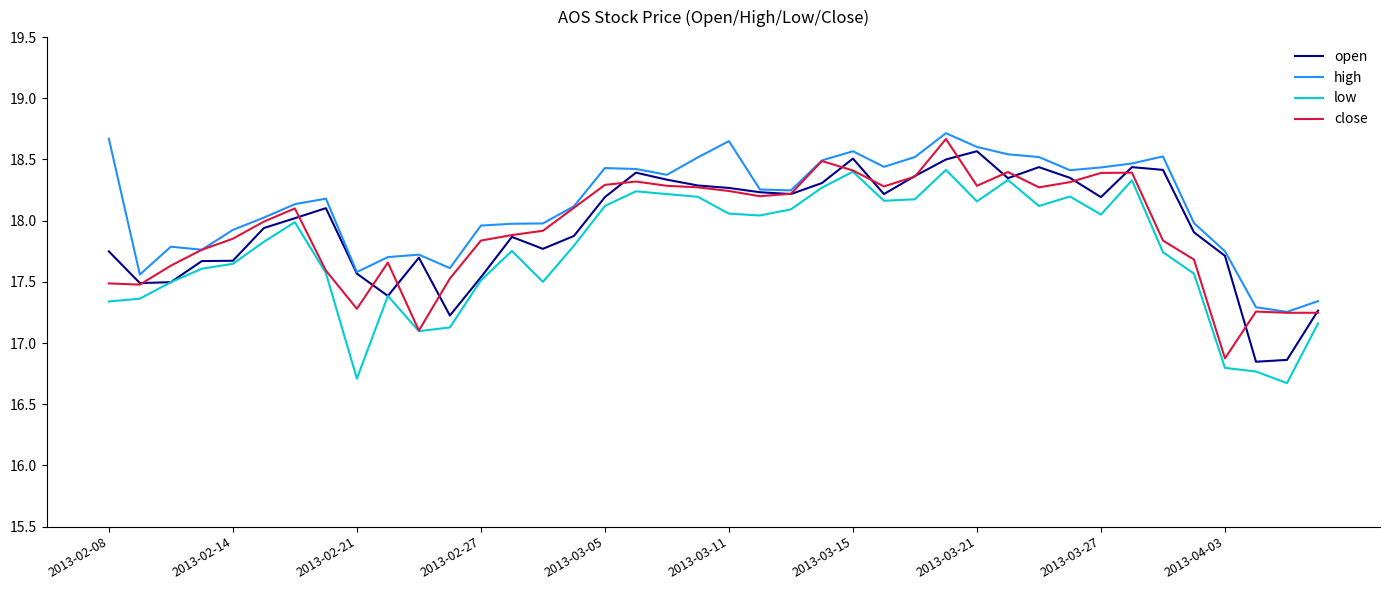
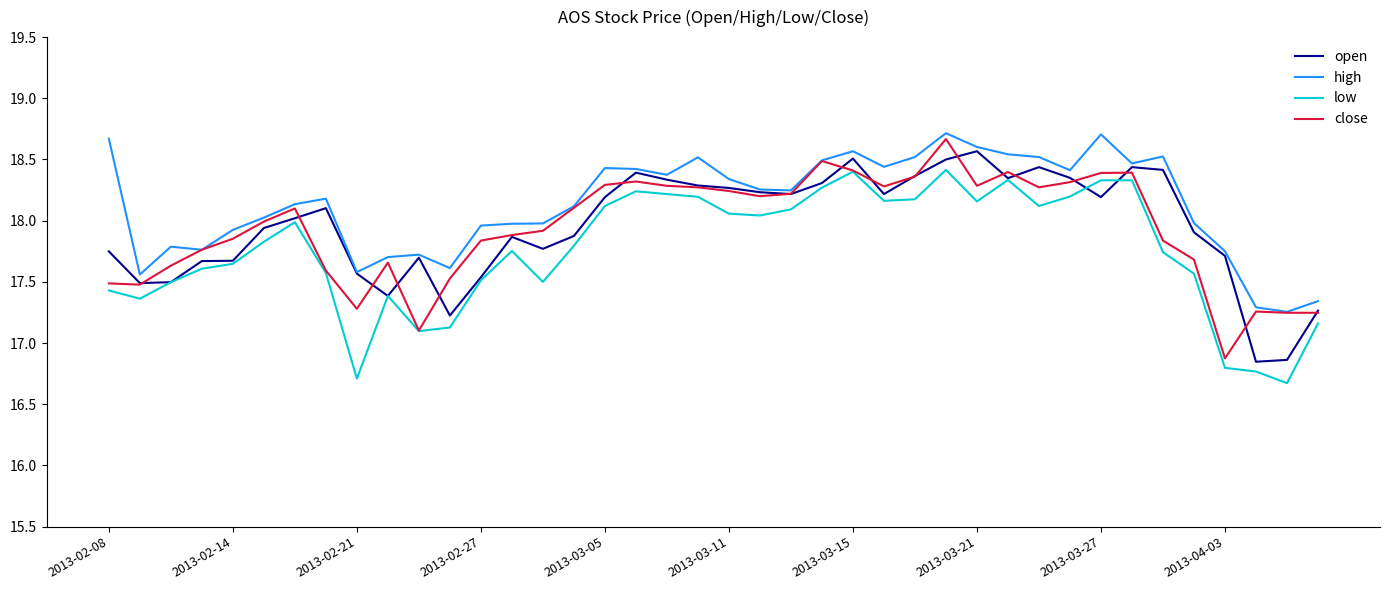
low, 2013-02-08: 17.34 -> 17.43
high, 2013-03-11: 18.65 -> 18.34
high, 2013-03-27: 18.44 -> 18.71
low, 2013-03-27: 18.05 -> 18.33
